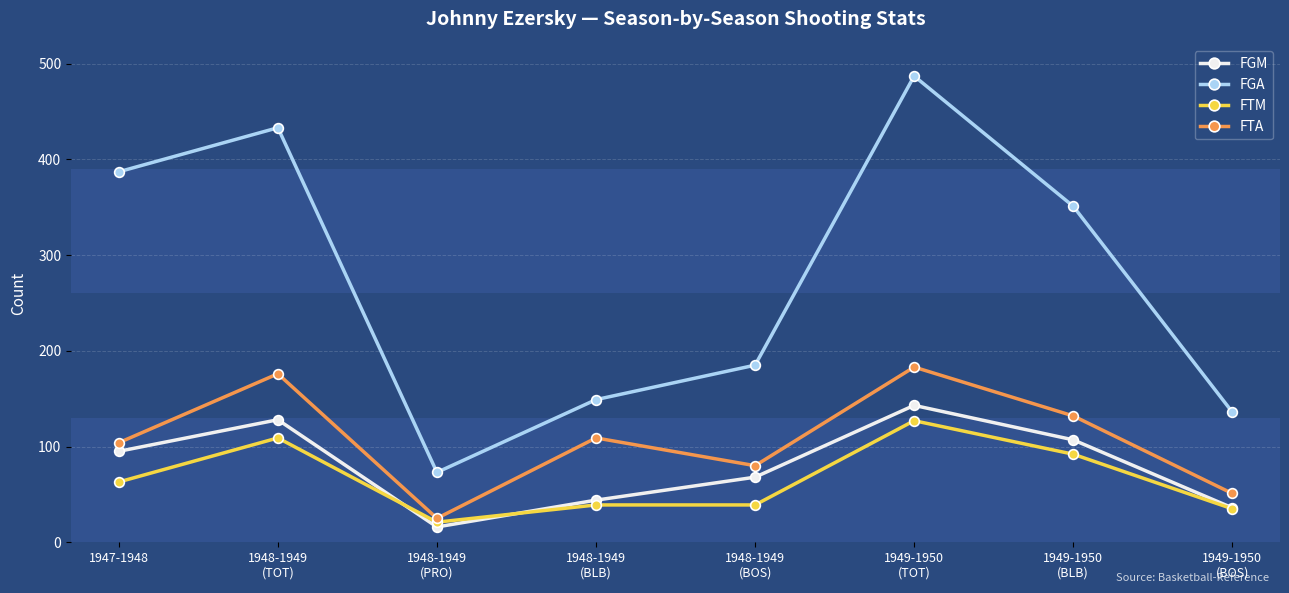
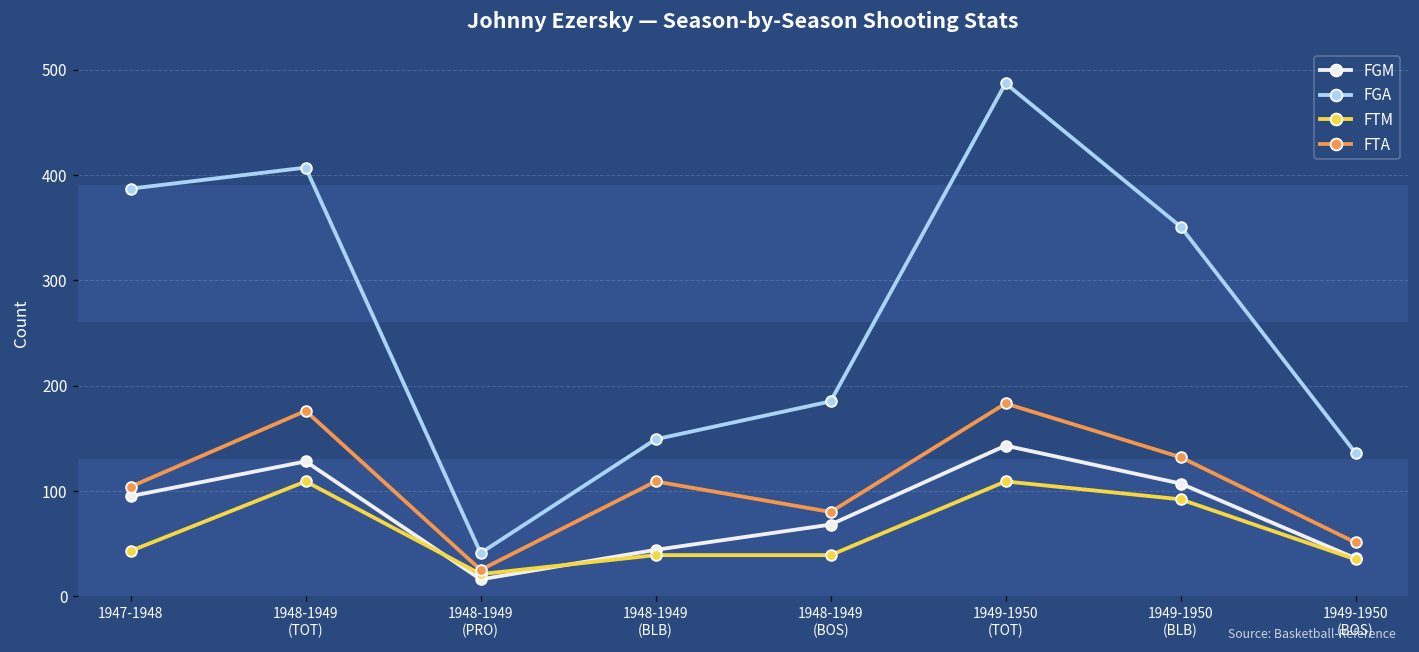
FTM, 1947-1948: 60 -> 40
FGA, 1948-1949 (TOT): 430 -> 410
FGA, 1948-1949 (PRO): 70 -> 40
FTM, 1949-1950 (TOT): 130 -> 110
